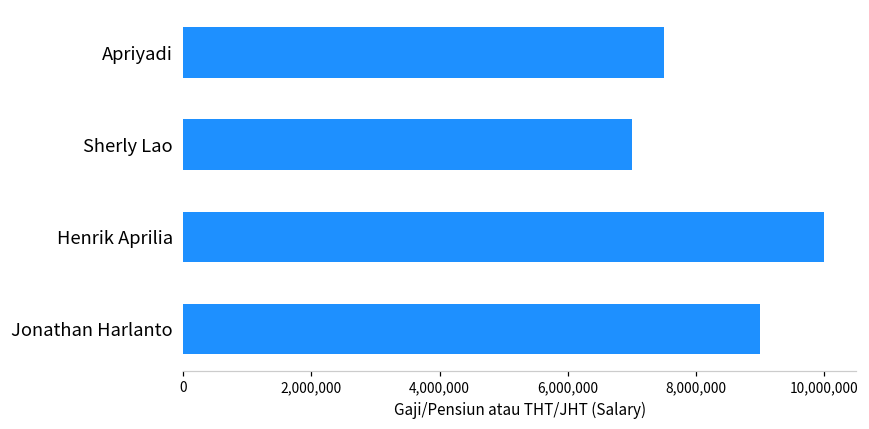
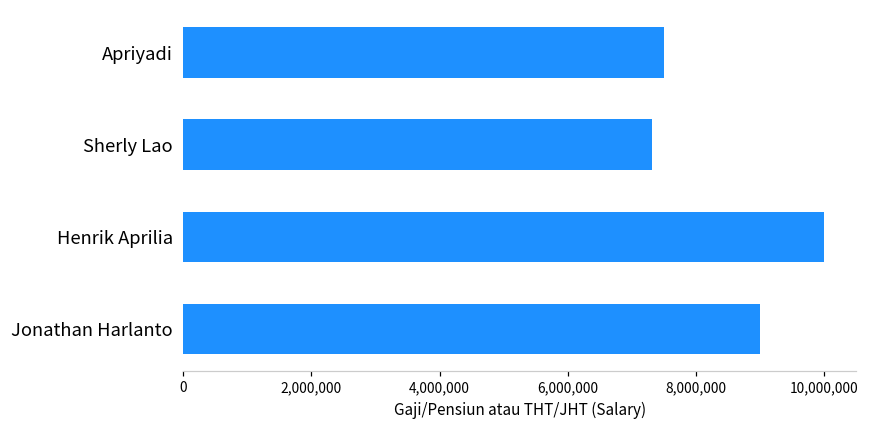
Sherly Lao: 7,000,000 -> 7,300,000
